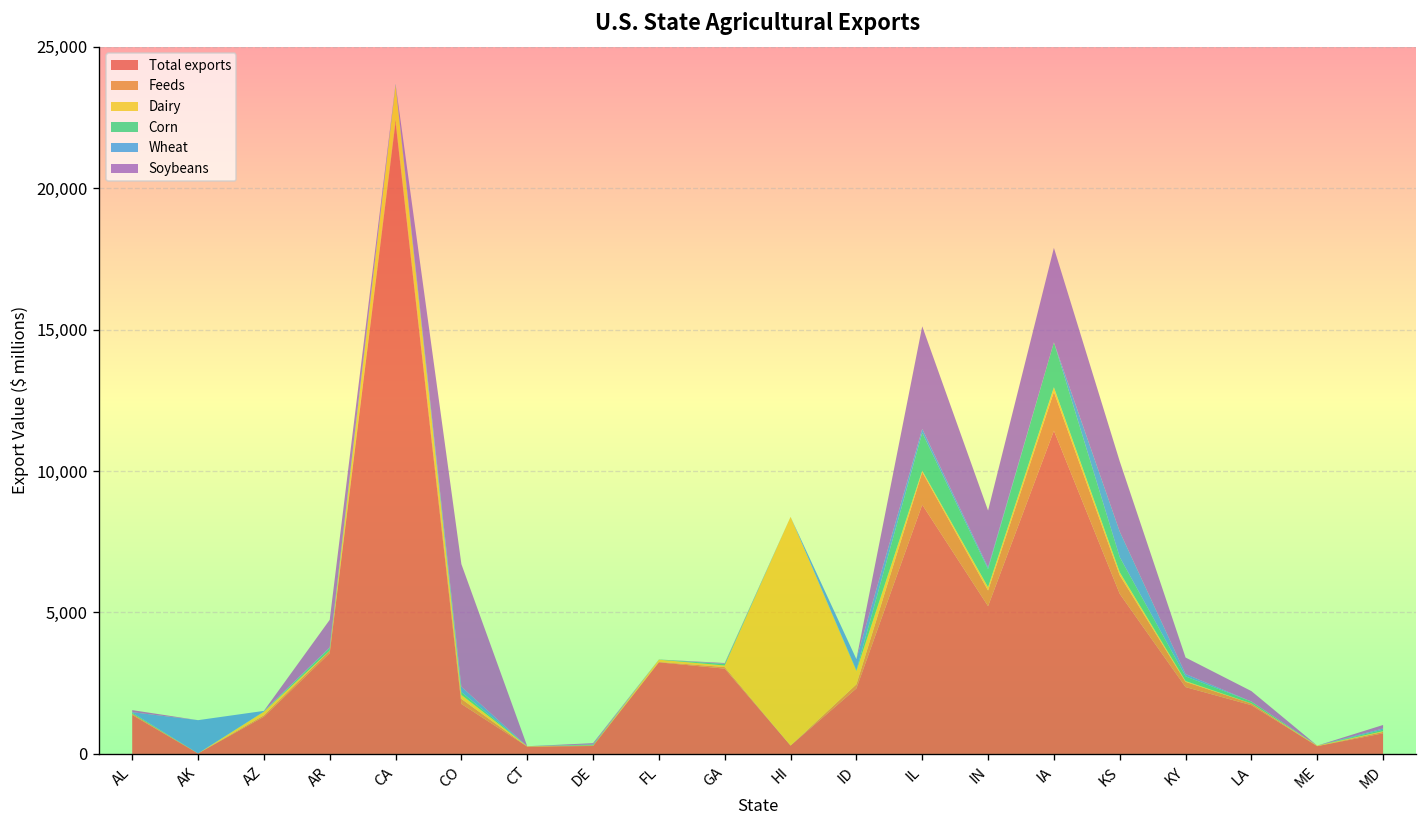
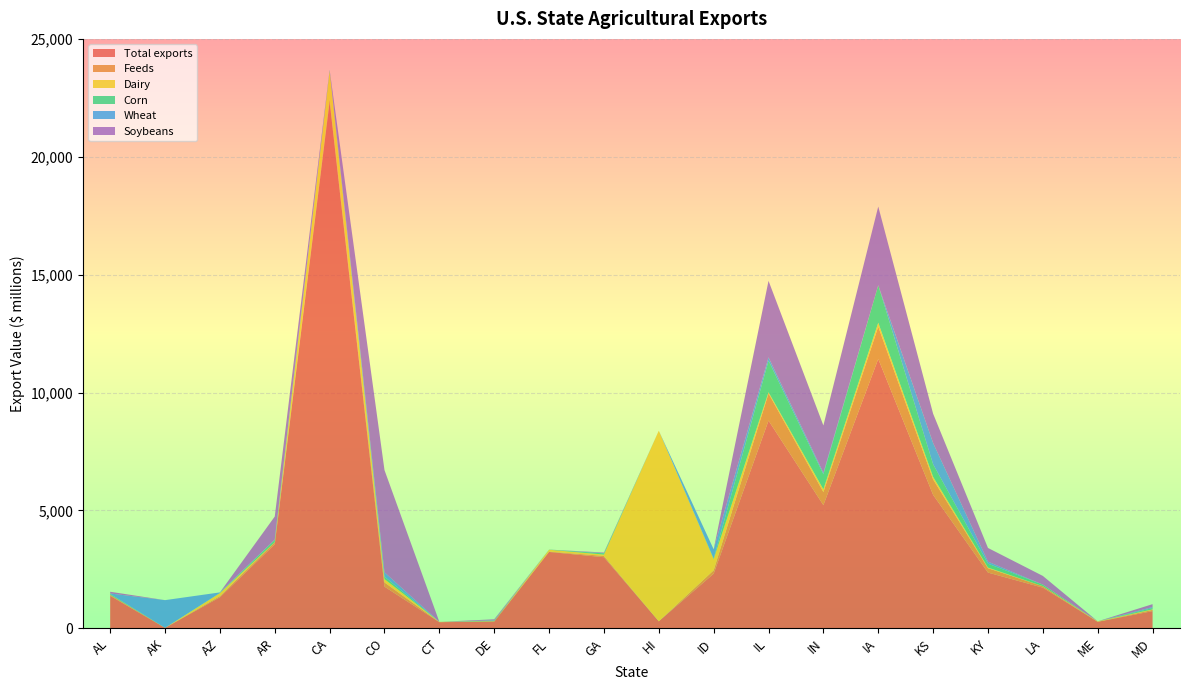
Soybeans, IL: 3,600 -> 3,200
Soybeans, KS: 2,500 -> 1,200
